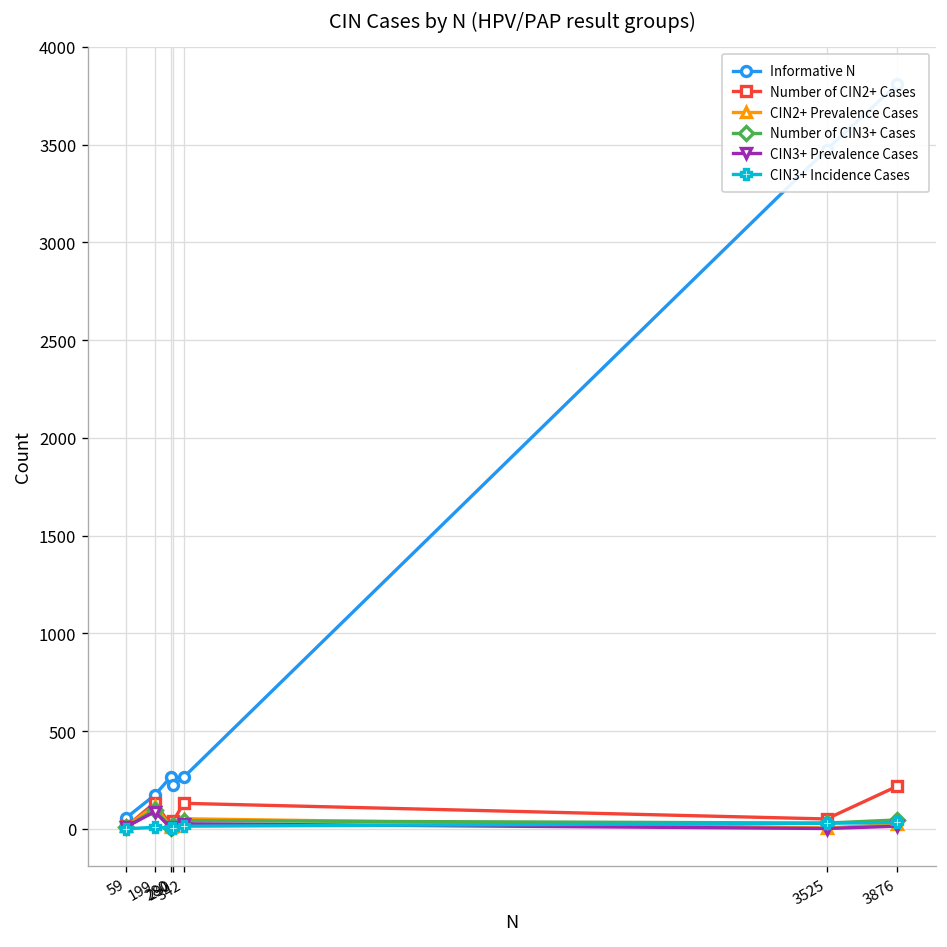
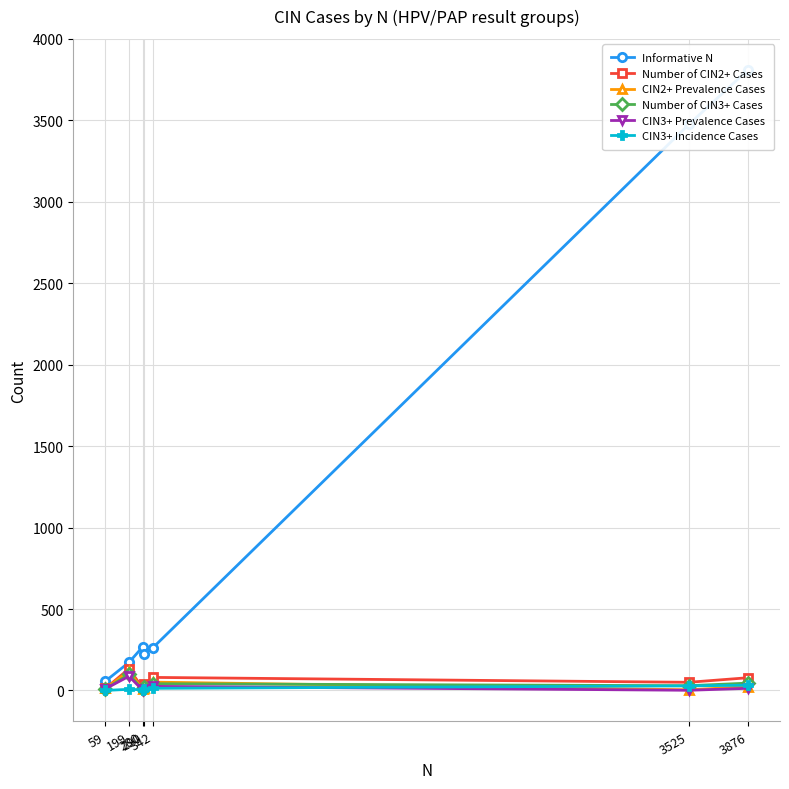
Number of CIN2+ Cases, 342: 130 -> 80
Number of CIN2+ Cases, 3876: 220 -> 80
